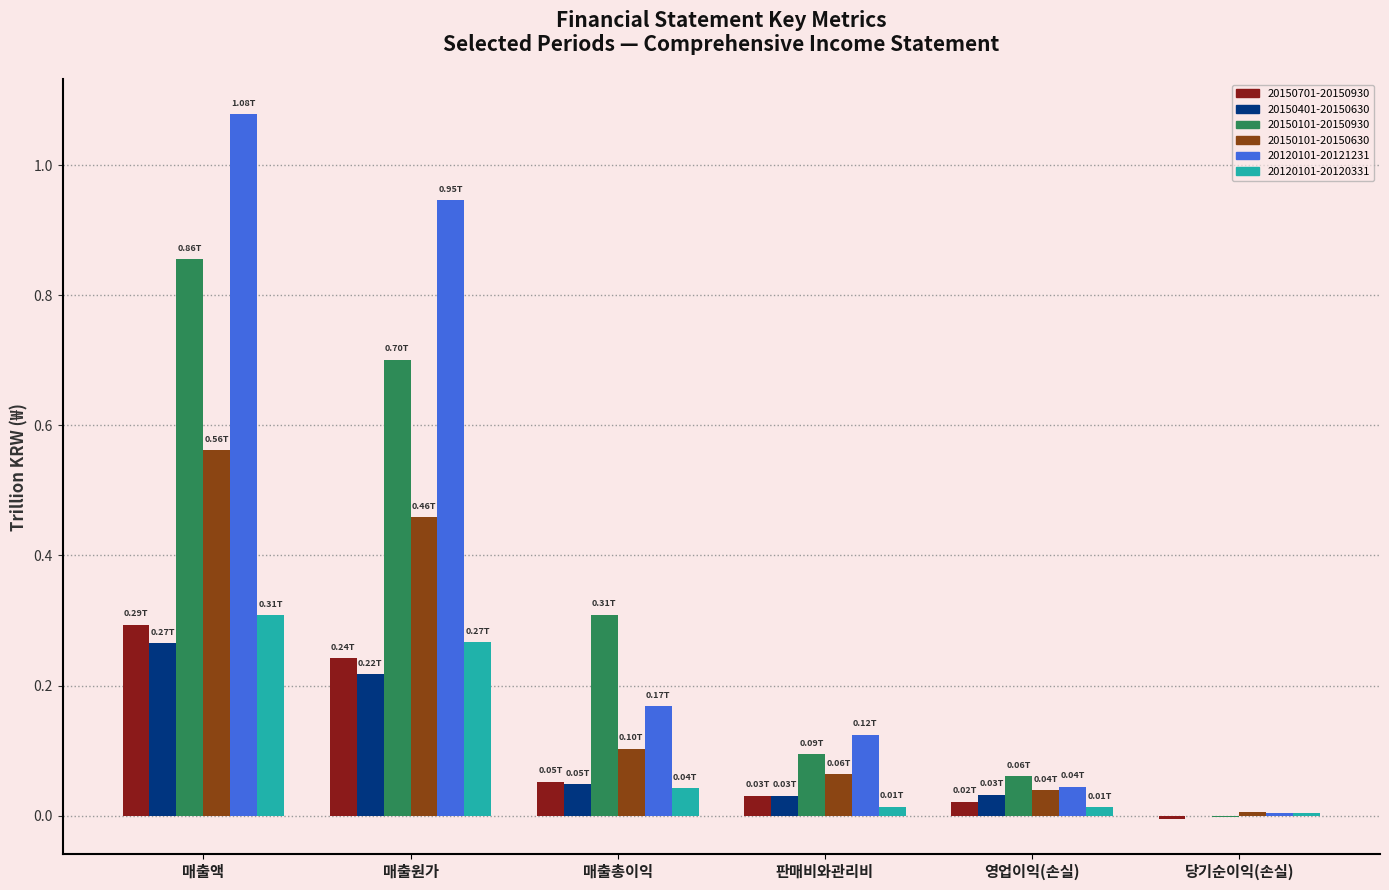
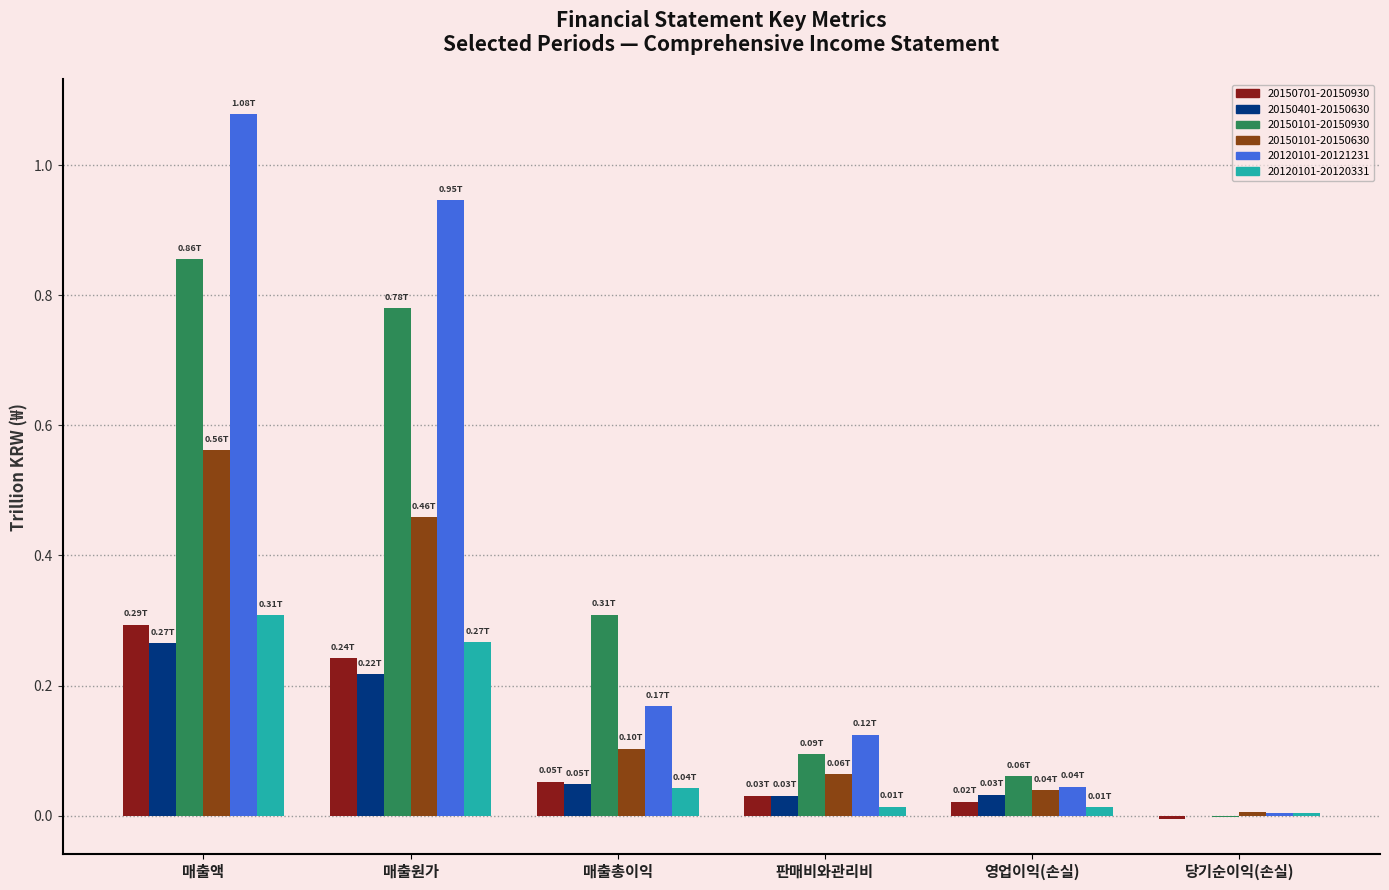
20150101-20150930, 매출원가: 0.70T -> 0.78T
